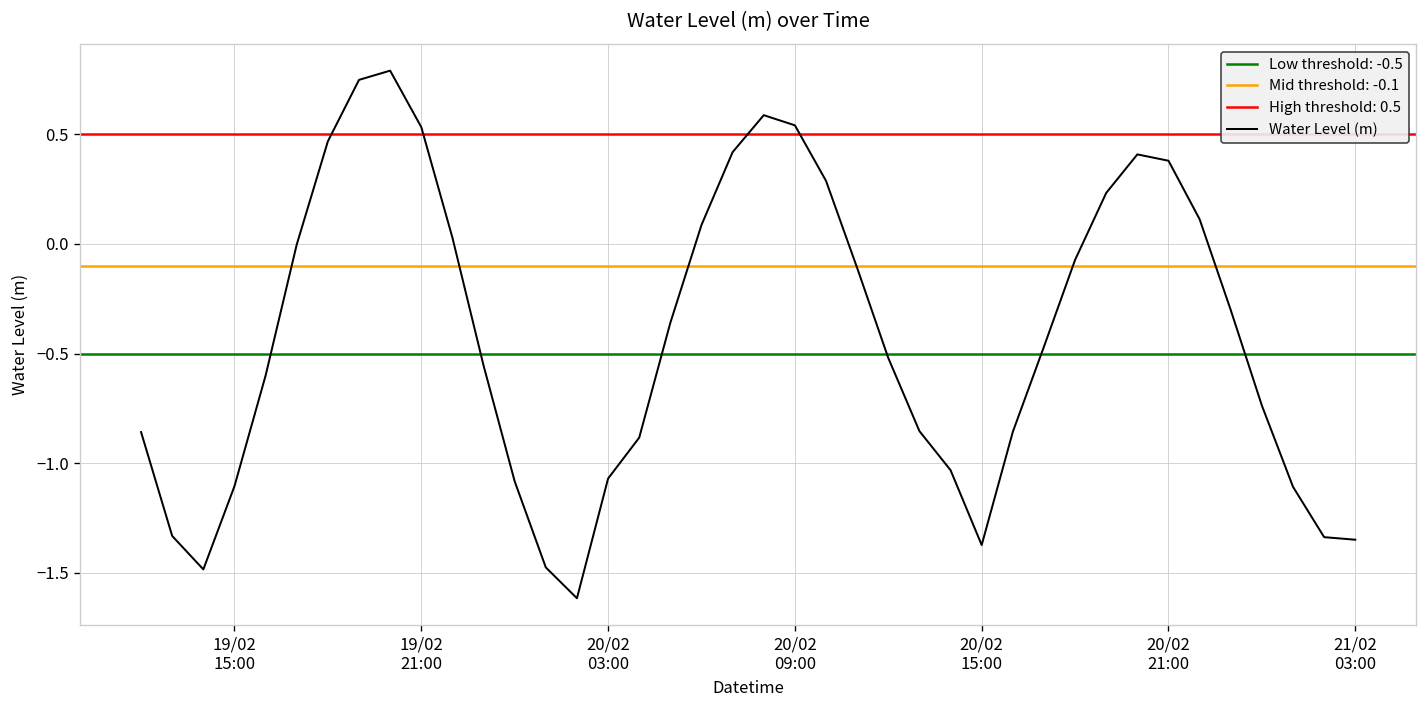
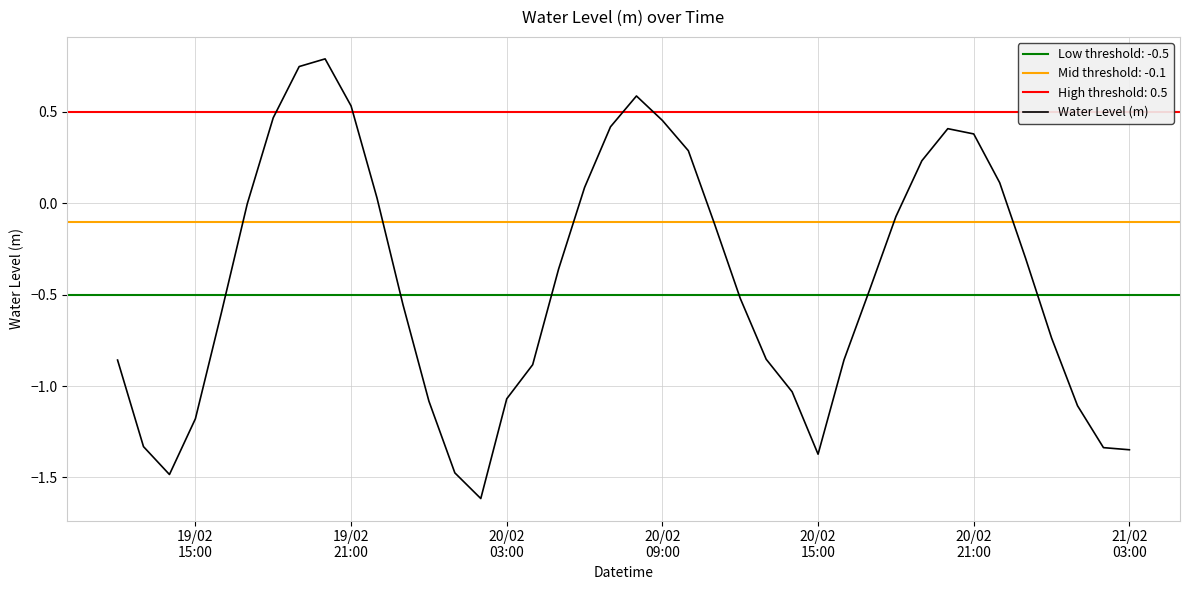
19/02 15:00: -1.10 -> -1.18
20/02 09:00: 0.54 -> 0.45
